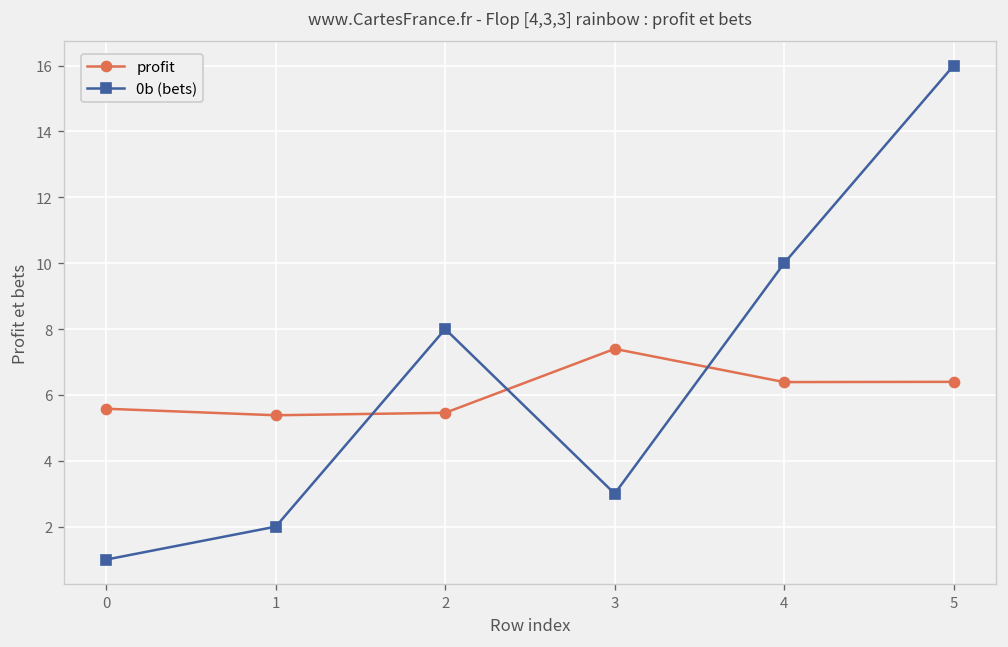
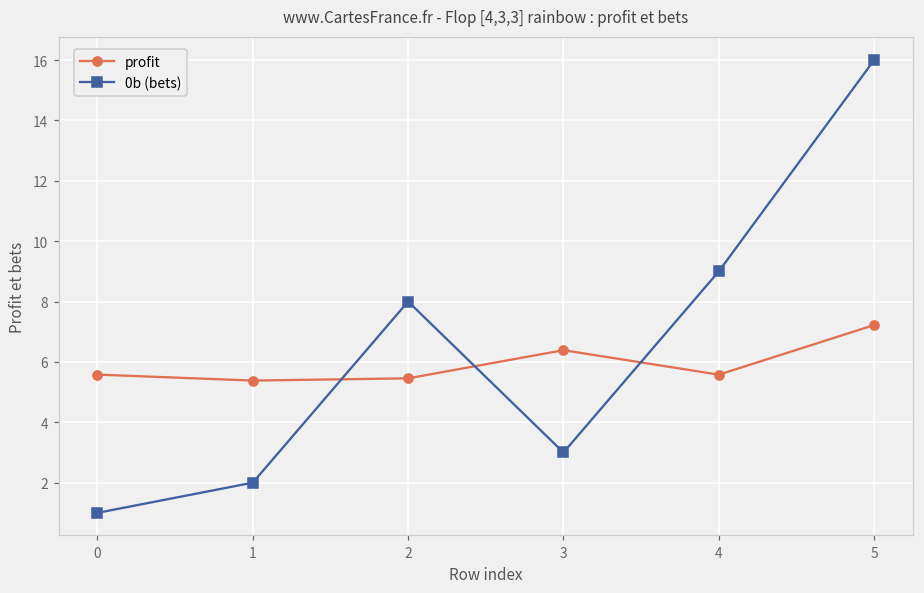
profit, 3: 7.4 -> 6.4
profit, 4: 6.4 -> 5.6
0b (bets), 4: 10 -> 9
profit, 5: 6.4 -> 7.2
